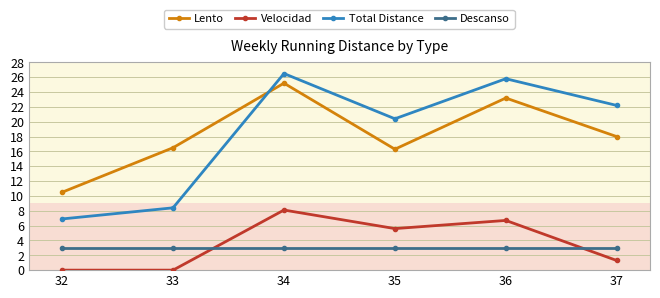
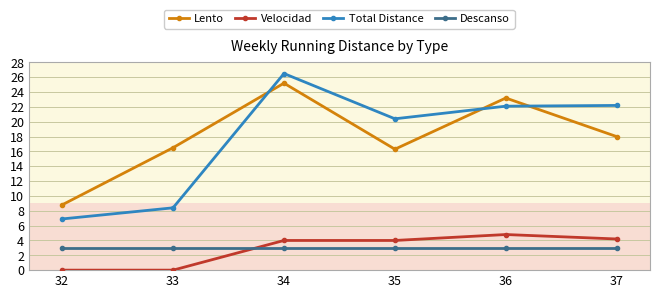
Lento, 32: 11 -> 9
Velocidad, 34: 8 -> 4
Velocidad, 35: 6 -> 4
Velocidad, 36: 7 -> 5
Total Distance, 36: 26 -> 22
Velocidad, 37: 1 -> 4
